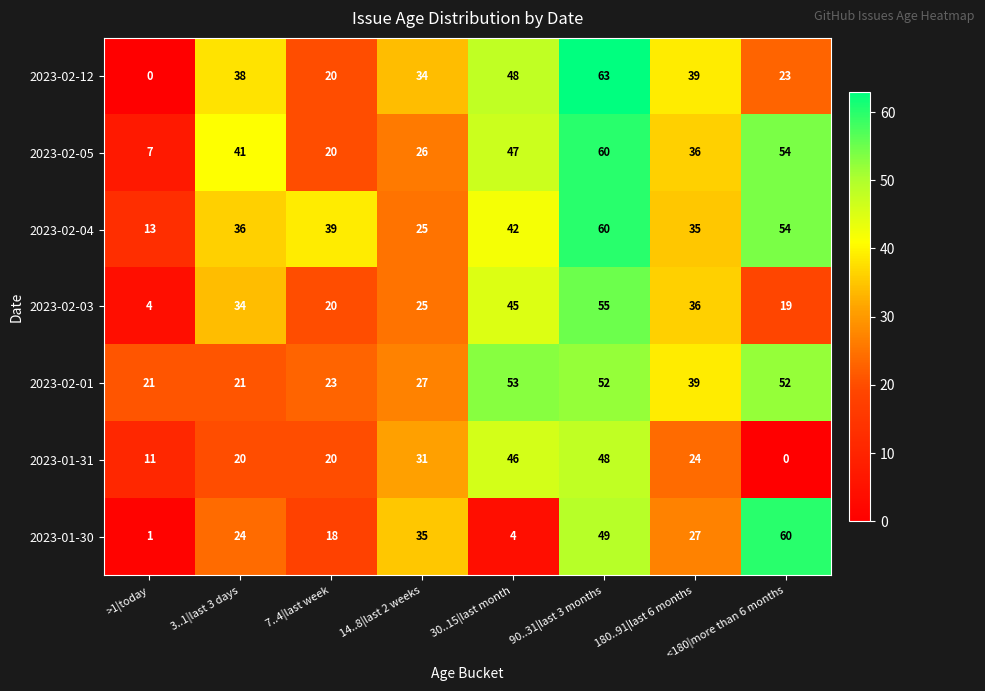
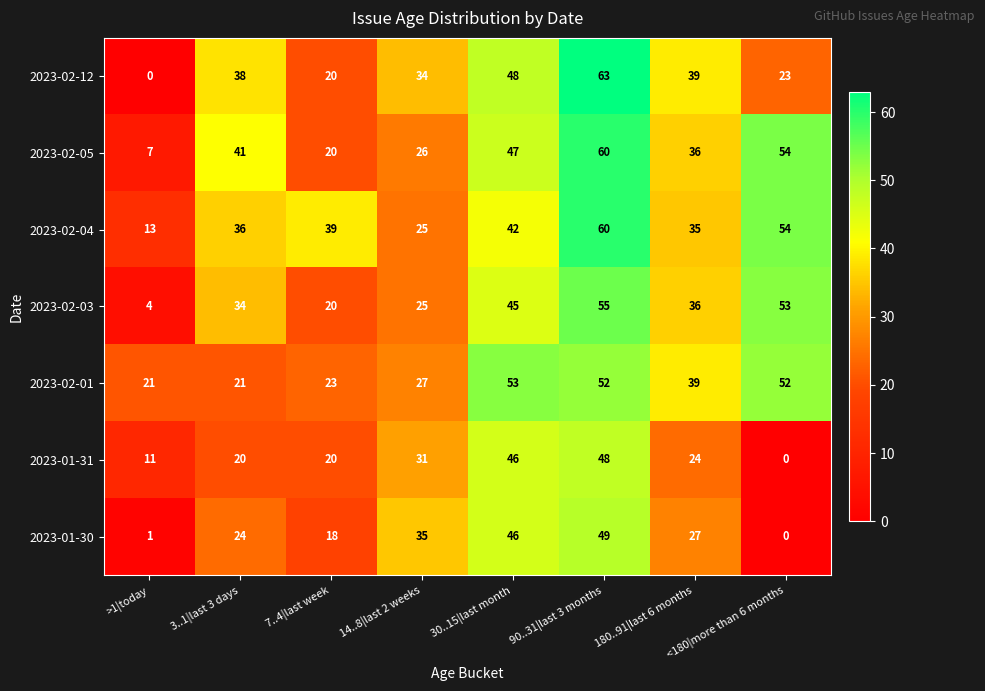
2023-02-03, <180|more than 6 months: 19 -> 53
2023-01-30, 30..15|last month: 4 -> 46
2023-01-30, <180|more than 6 months: 60 -> 0
